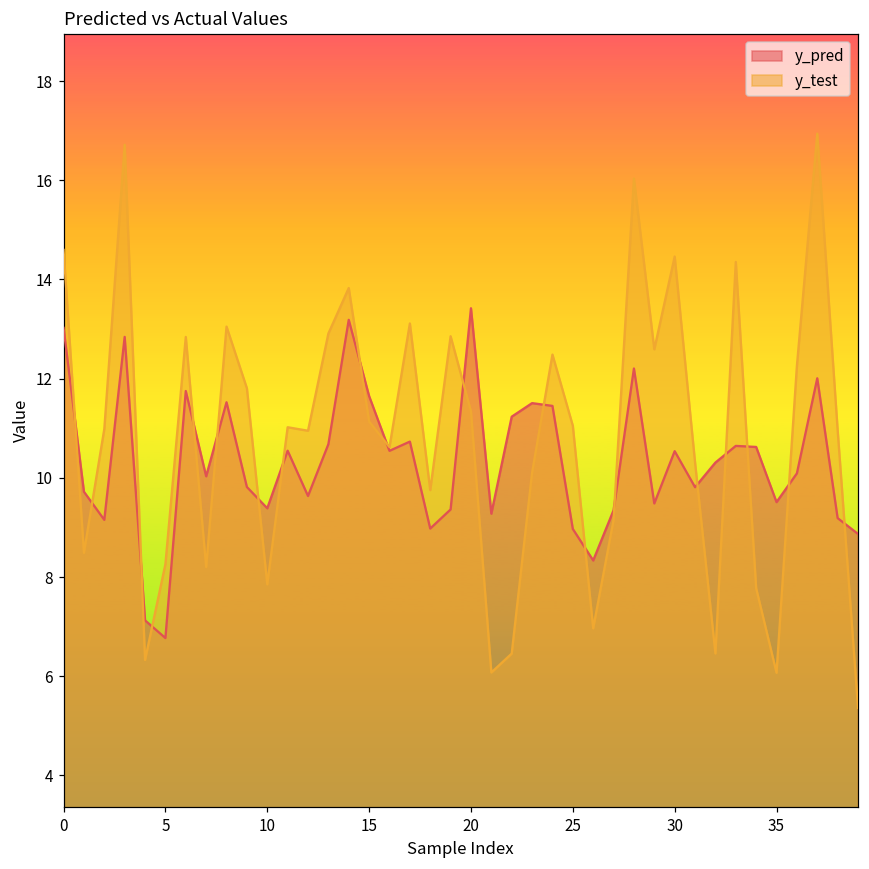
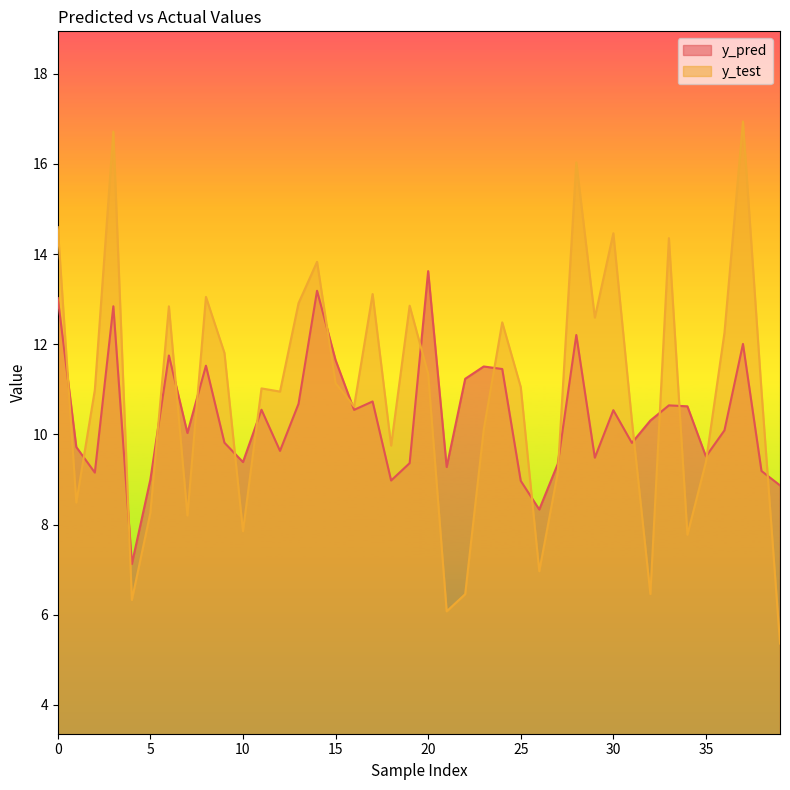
y_pred, 5: 6.8 -> 9.0
y_pred, 20: 13.4 -> 13.6
y_test, 35: 6.1 -> 9.4
